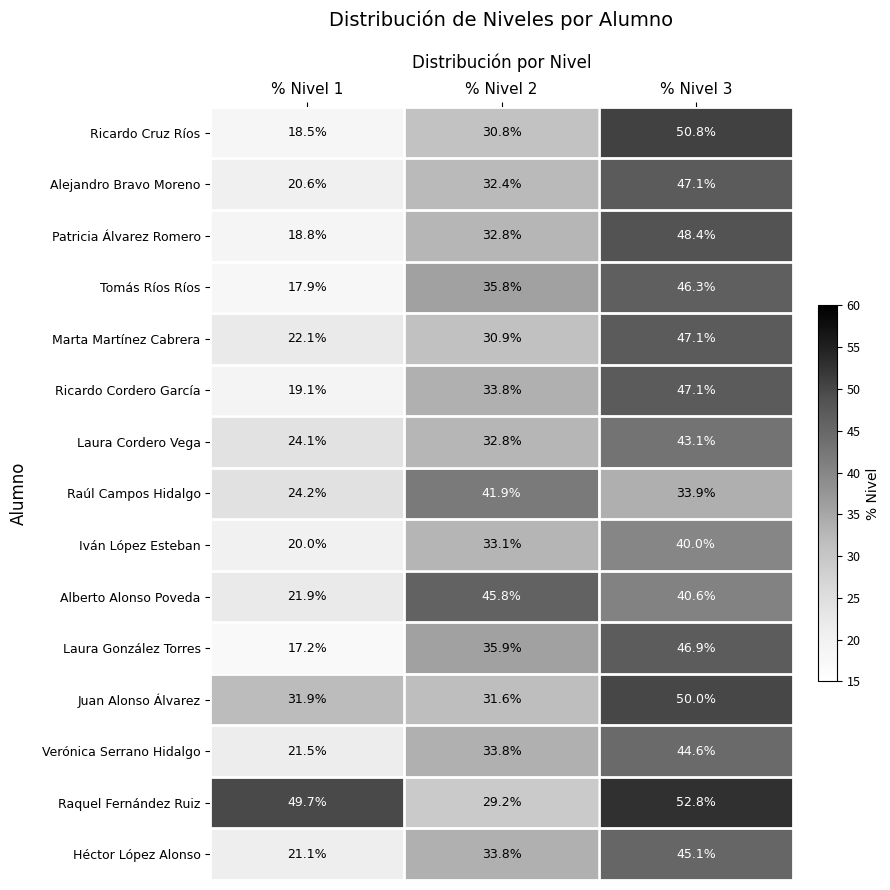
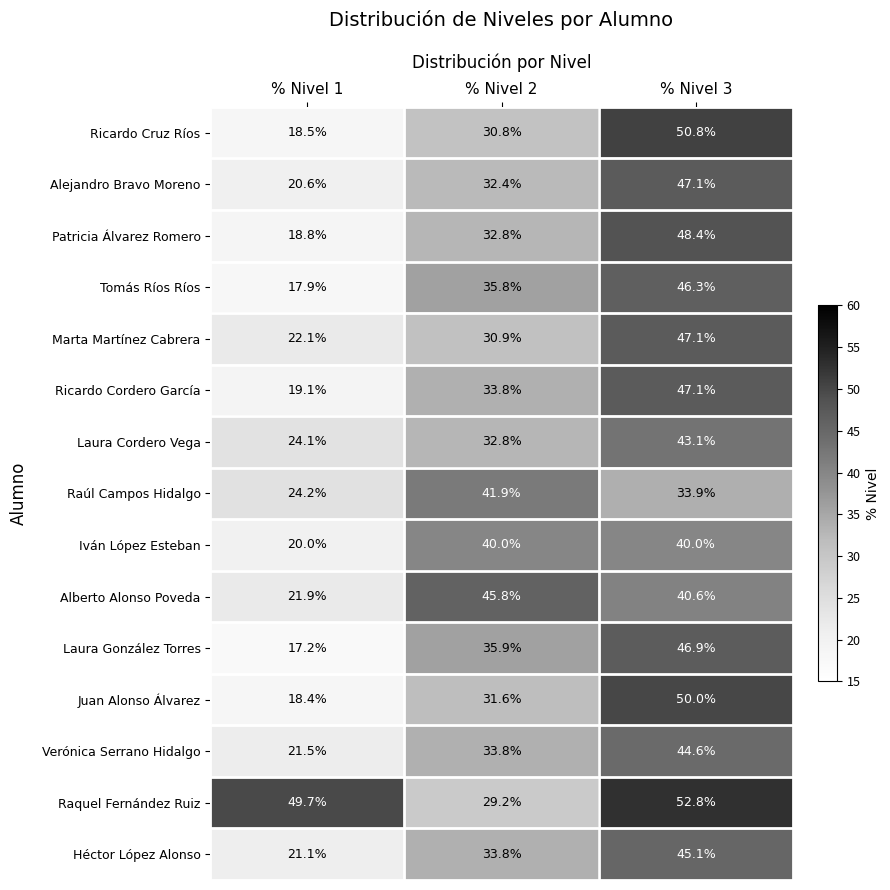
Iván López Esteban, % Nivel 2: 33.1% -> 40.0%
Juan Alonso Álvarez, % Nivel 1: 31.9% -> 18.4%
